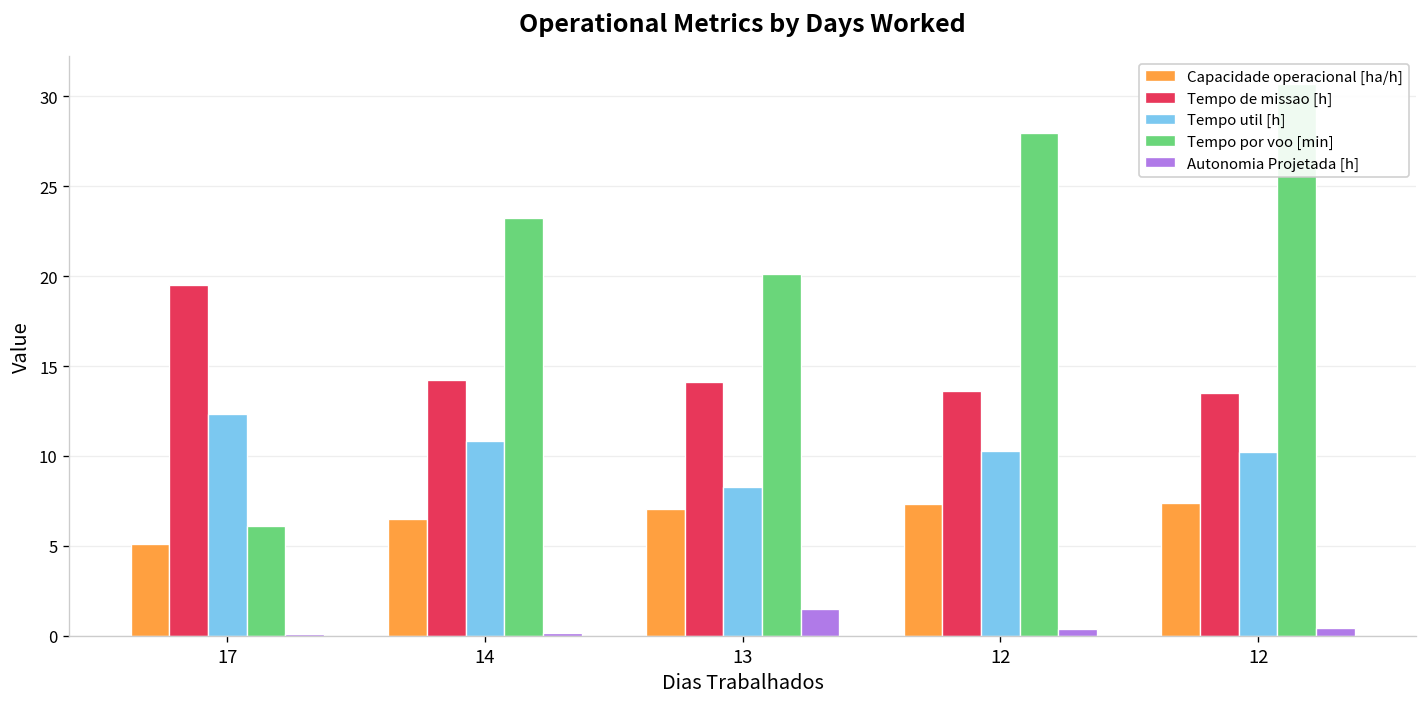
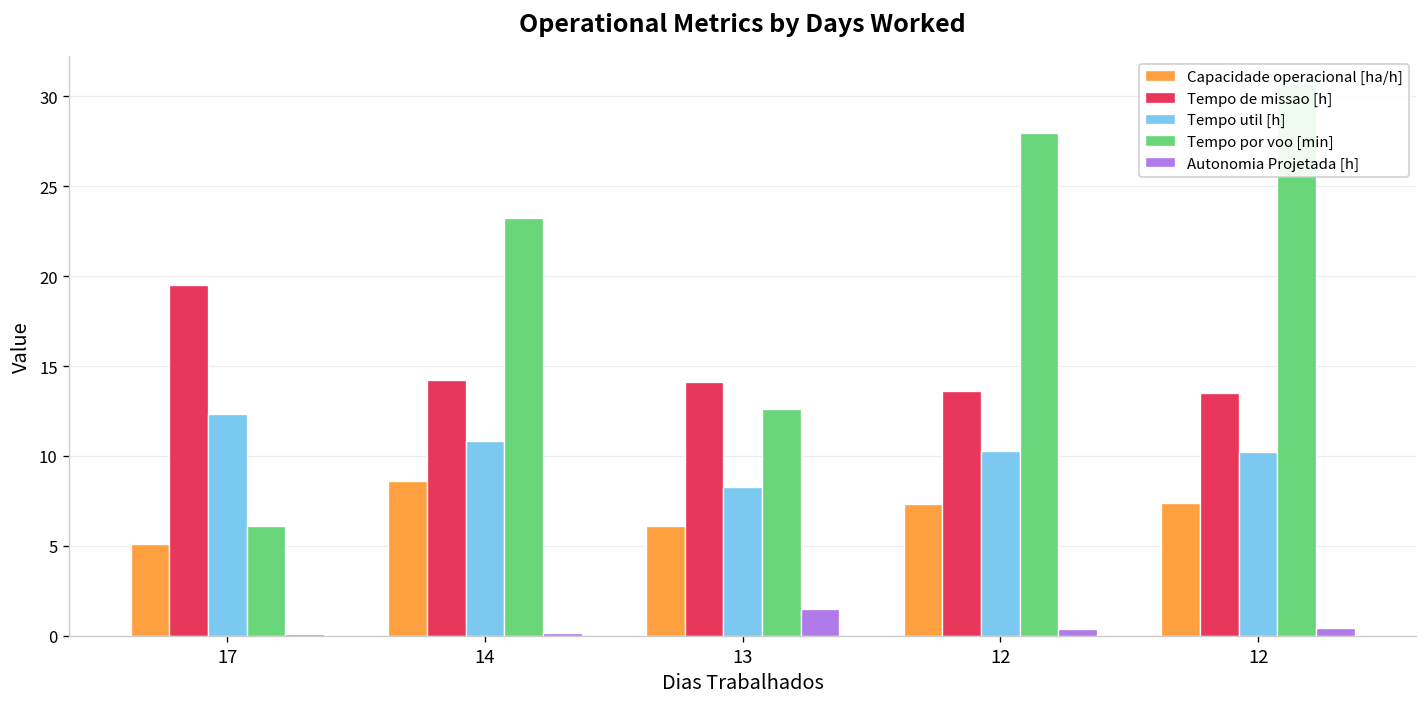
Capacidade operacional [ha/h], 14: 6.5 -> 8.6
Capacidade operacional [ha/h], 13: 7.1 -> 6.1
Tempo por voo [min], 13: 20.1 -> 12.6
